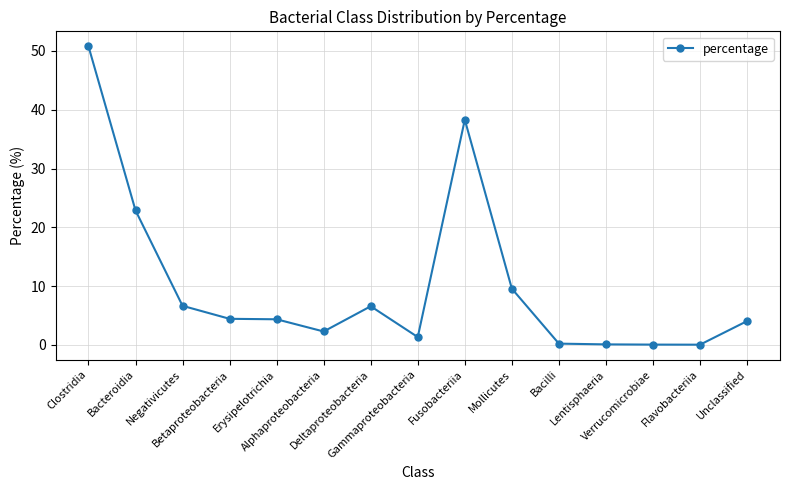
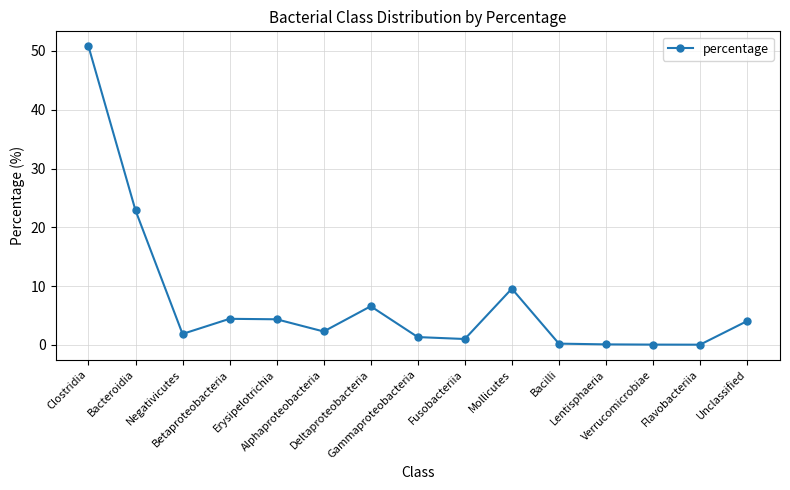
Negativicutes: 7 -> 2
Fusobacteriia: 38 -> 1
